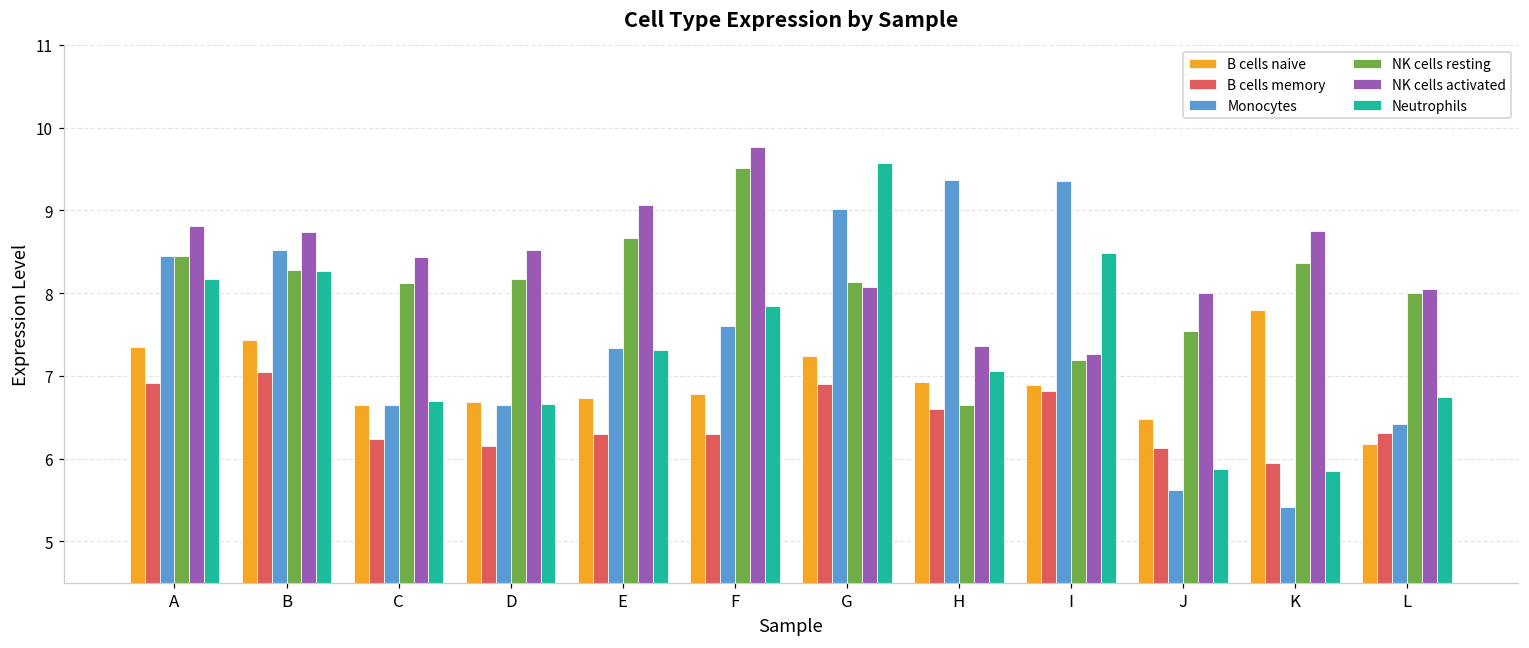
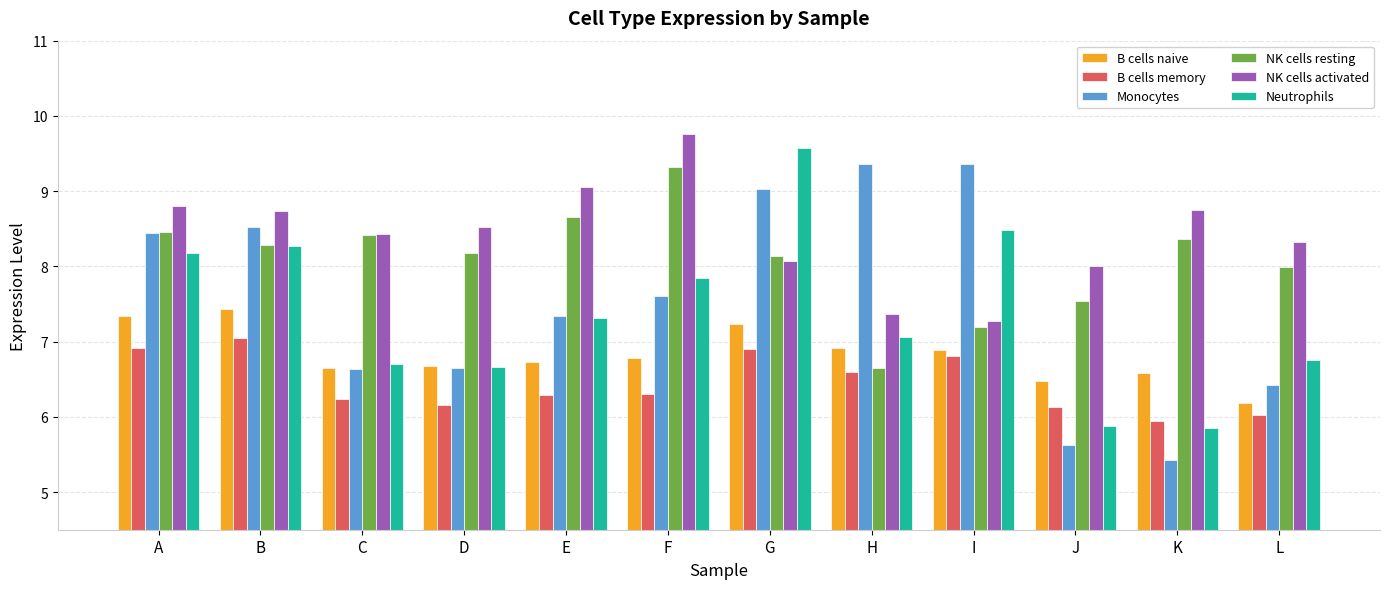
NK cells resting, C: 8.1 -> 8.4
NK cells resting, F: 9.5 -> 9.3
B cells naive, K: 7.8 -> 6.6
B cells memory, L: 6.3 -> 6.0
NK cells activated, L: 8.0 -> 8.3
